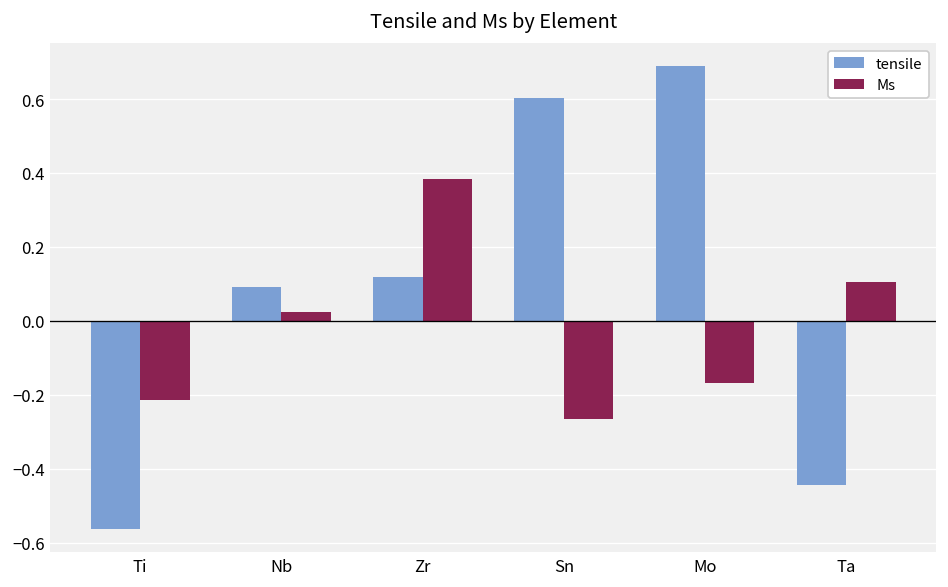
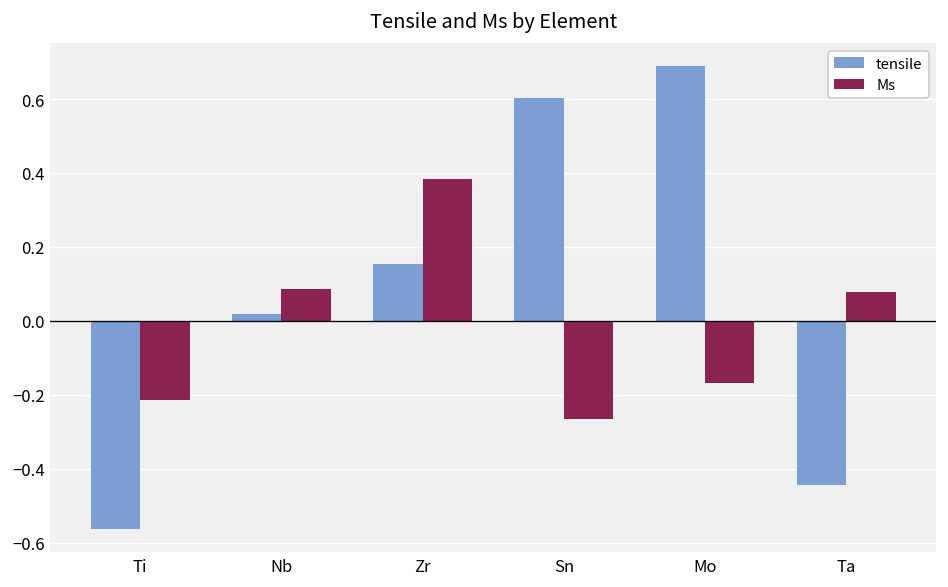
tensile, Nb: 0.09 -> 0.02
Ms, Nb: 0.02 -> 0.08
tensile, Zr: 0.12 -> 0.15
Ms, Ta: 0.11 -> 0.08
